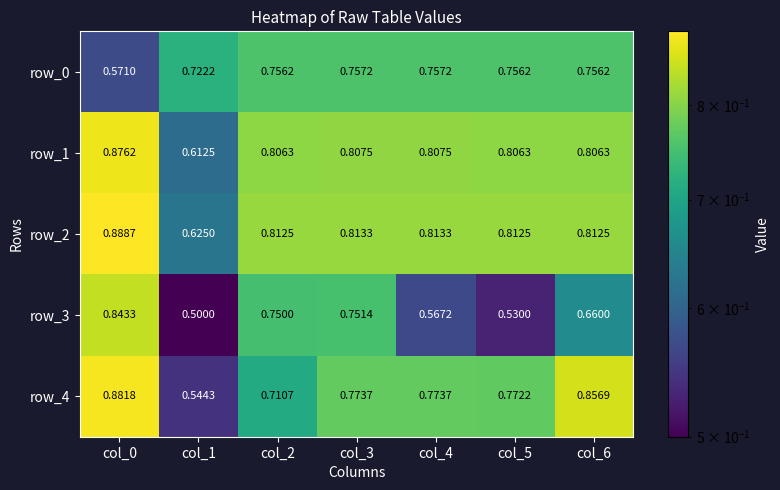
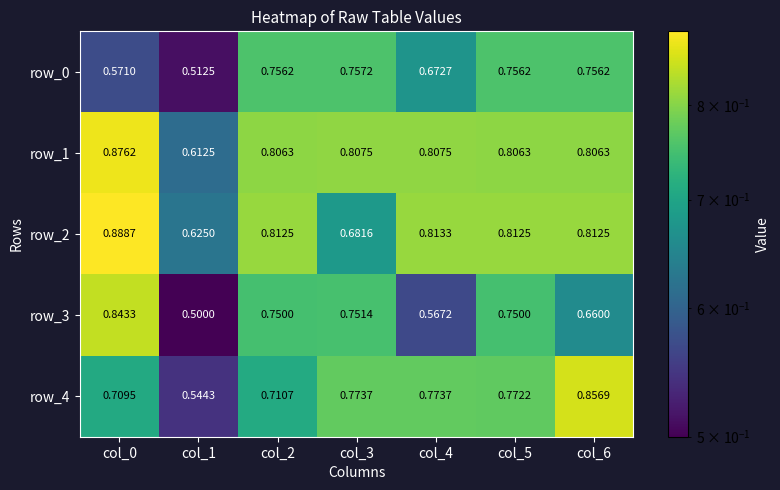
row_0, col_1: 0.7222 -> 0.5125
row_0, col_4: 0.7572 -> 0.6727
row_2, col_3: 0.8133 -> 0.6816
row_3, col_5: 0.5300 -> 0.7500
row_4, col_0: 0.8818 -> 0.7095
